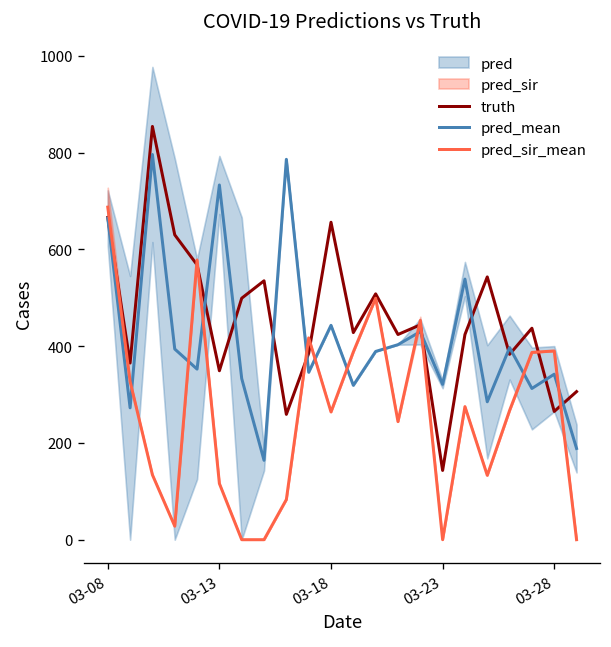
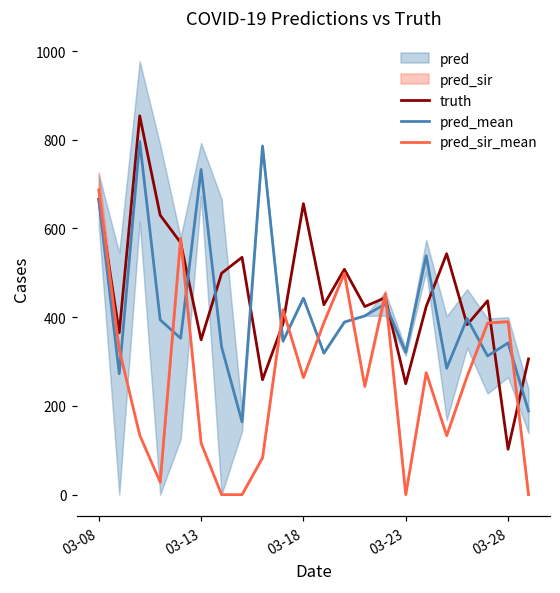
truth, 03-23: 140 -> 250
truth, 03-28: 270 -> 100
